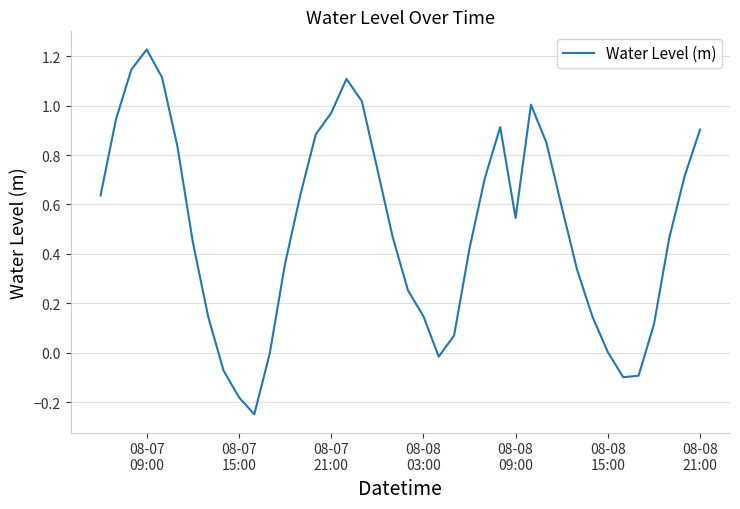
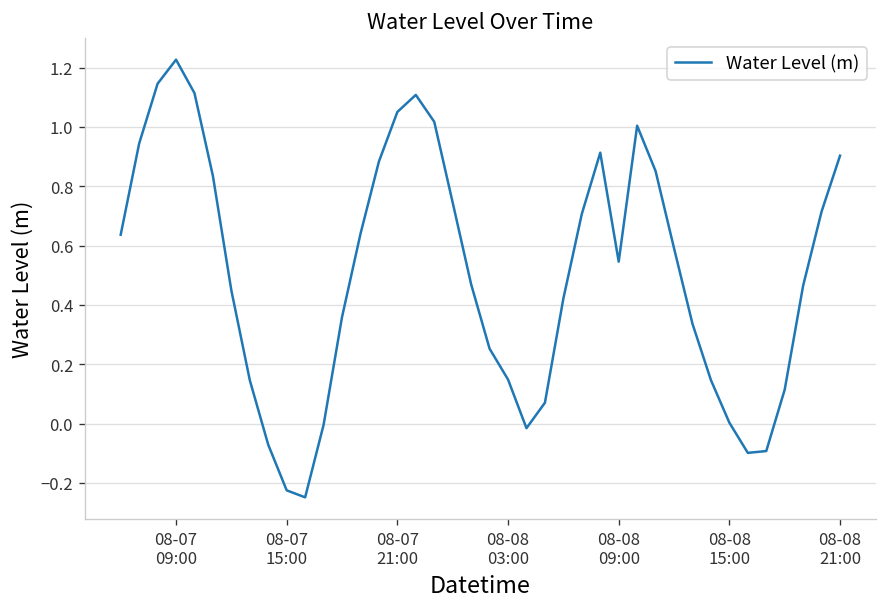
08-07 15:00: -0.18 -> -0.23
08-07 21:00: 0.97 -> 1.05
